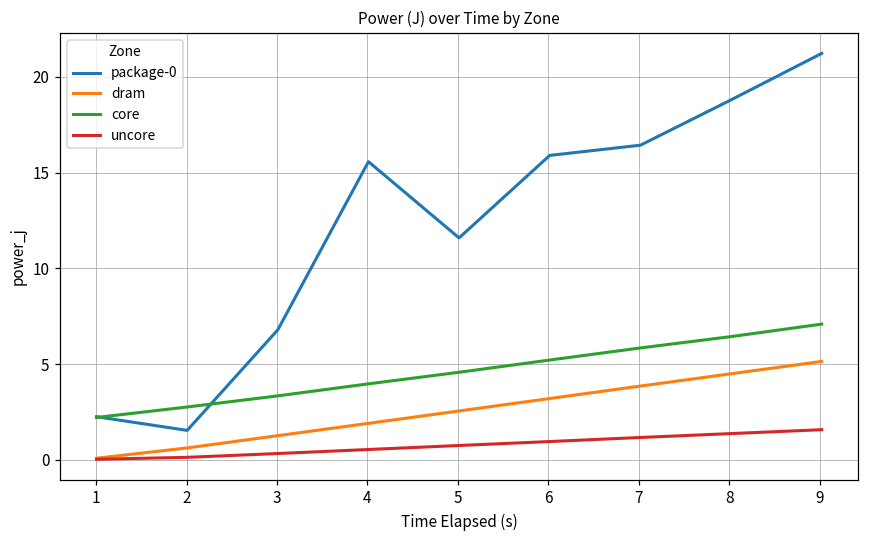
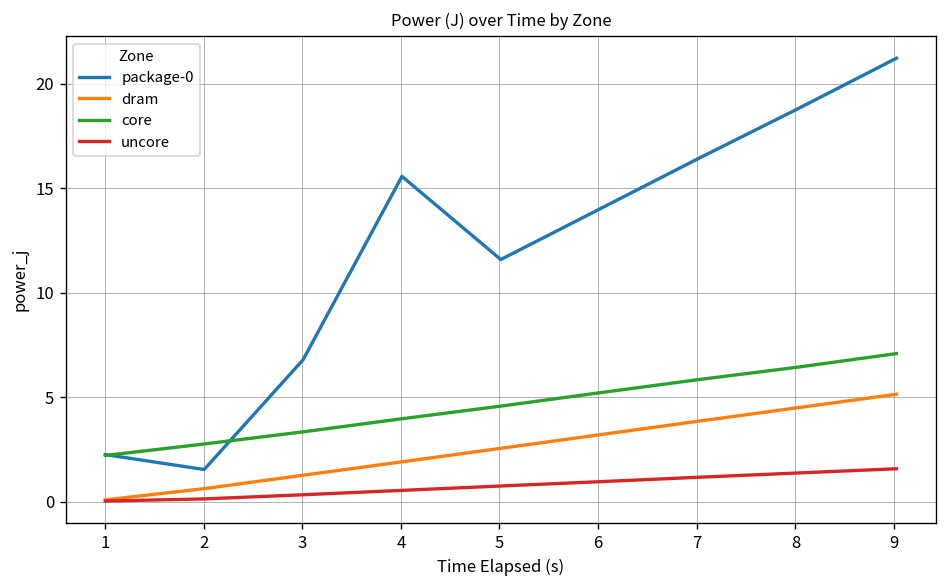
package-0, 6: 15.9 -> 14.0
